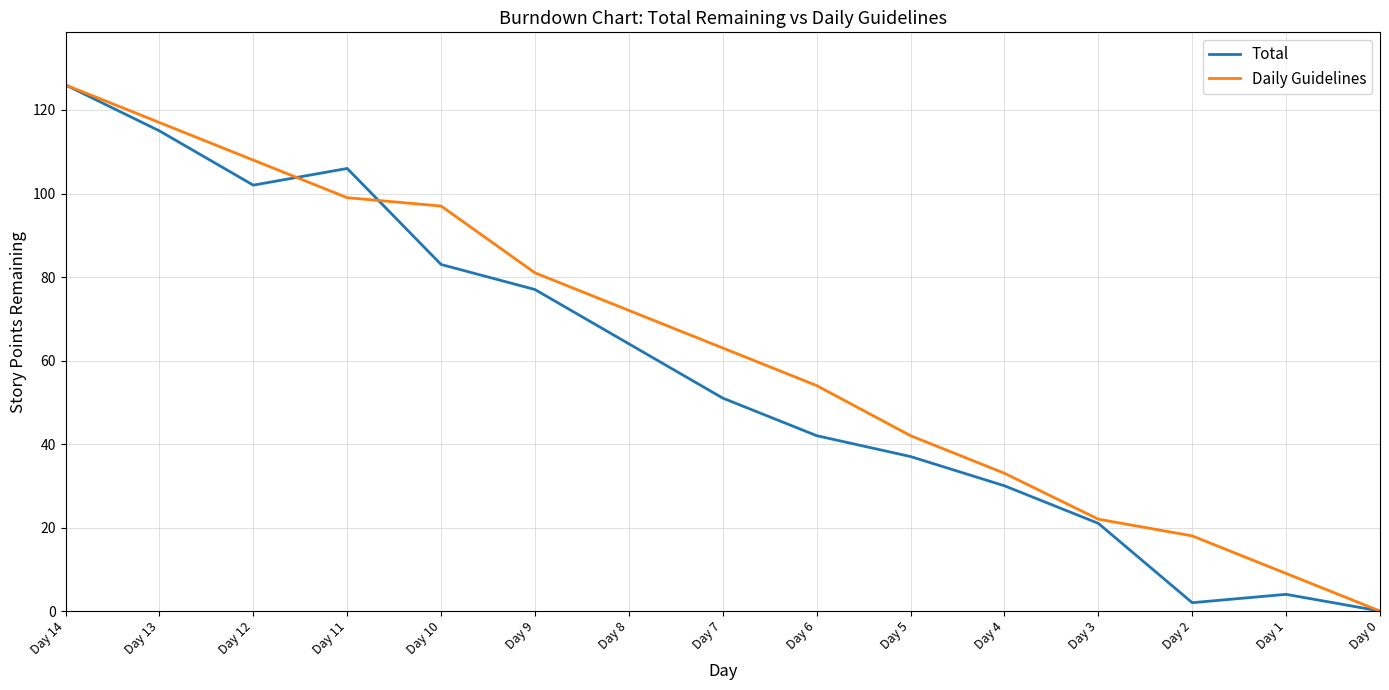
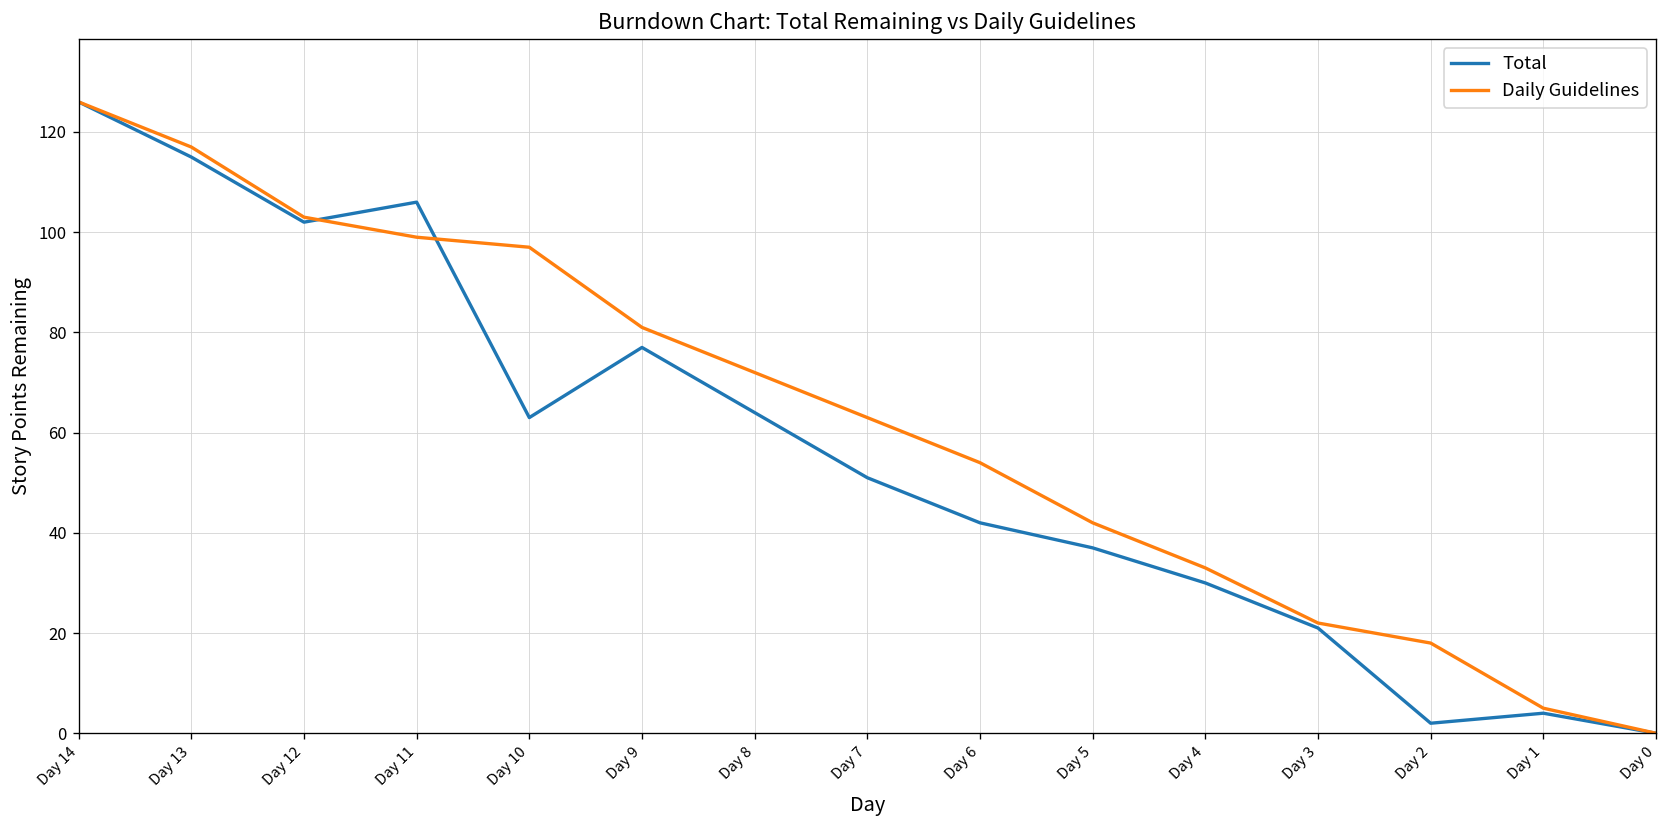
Daily Guidelines, Day 12: 108 -> 103
Total, Day 10: 83 -> 63
Daily Guidelines, Day 1: 9 -> 5
